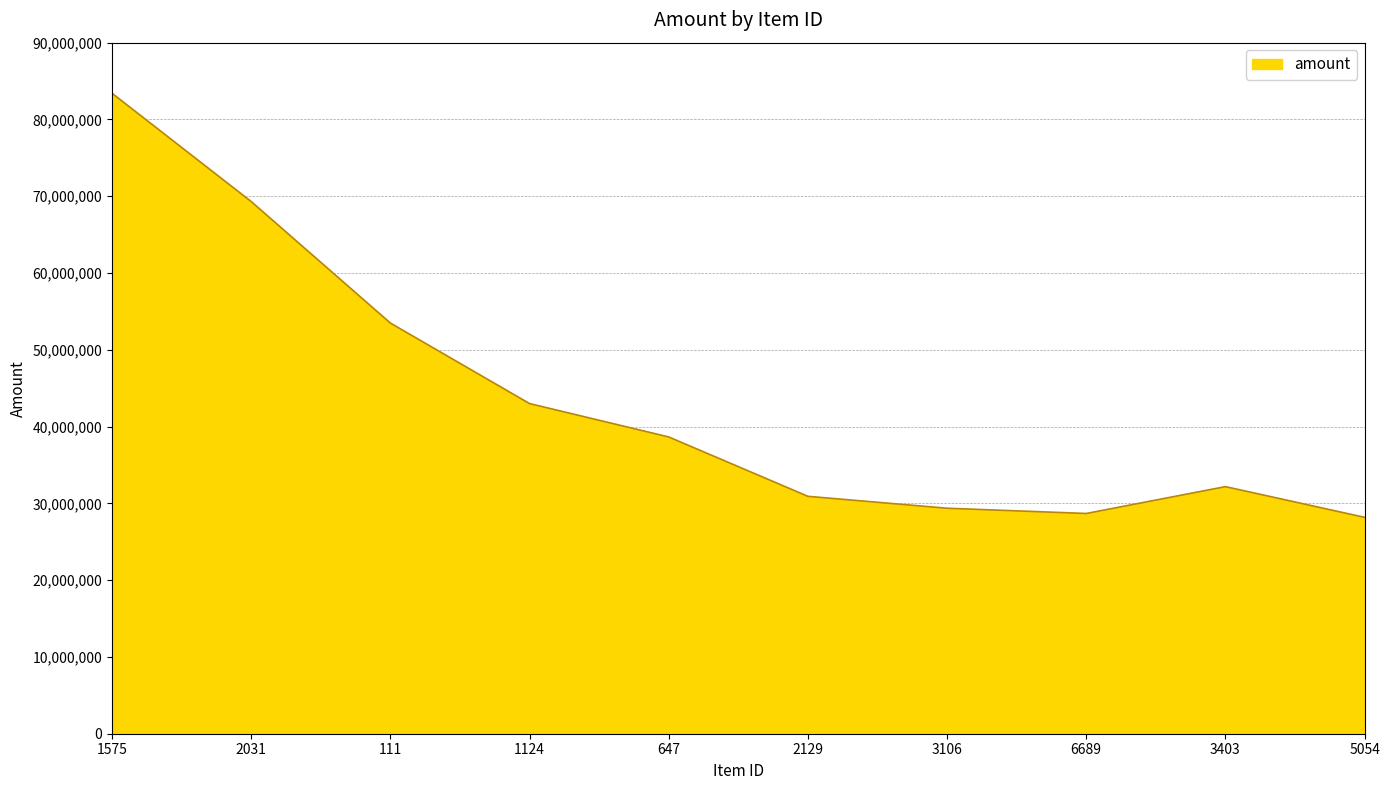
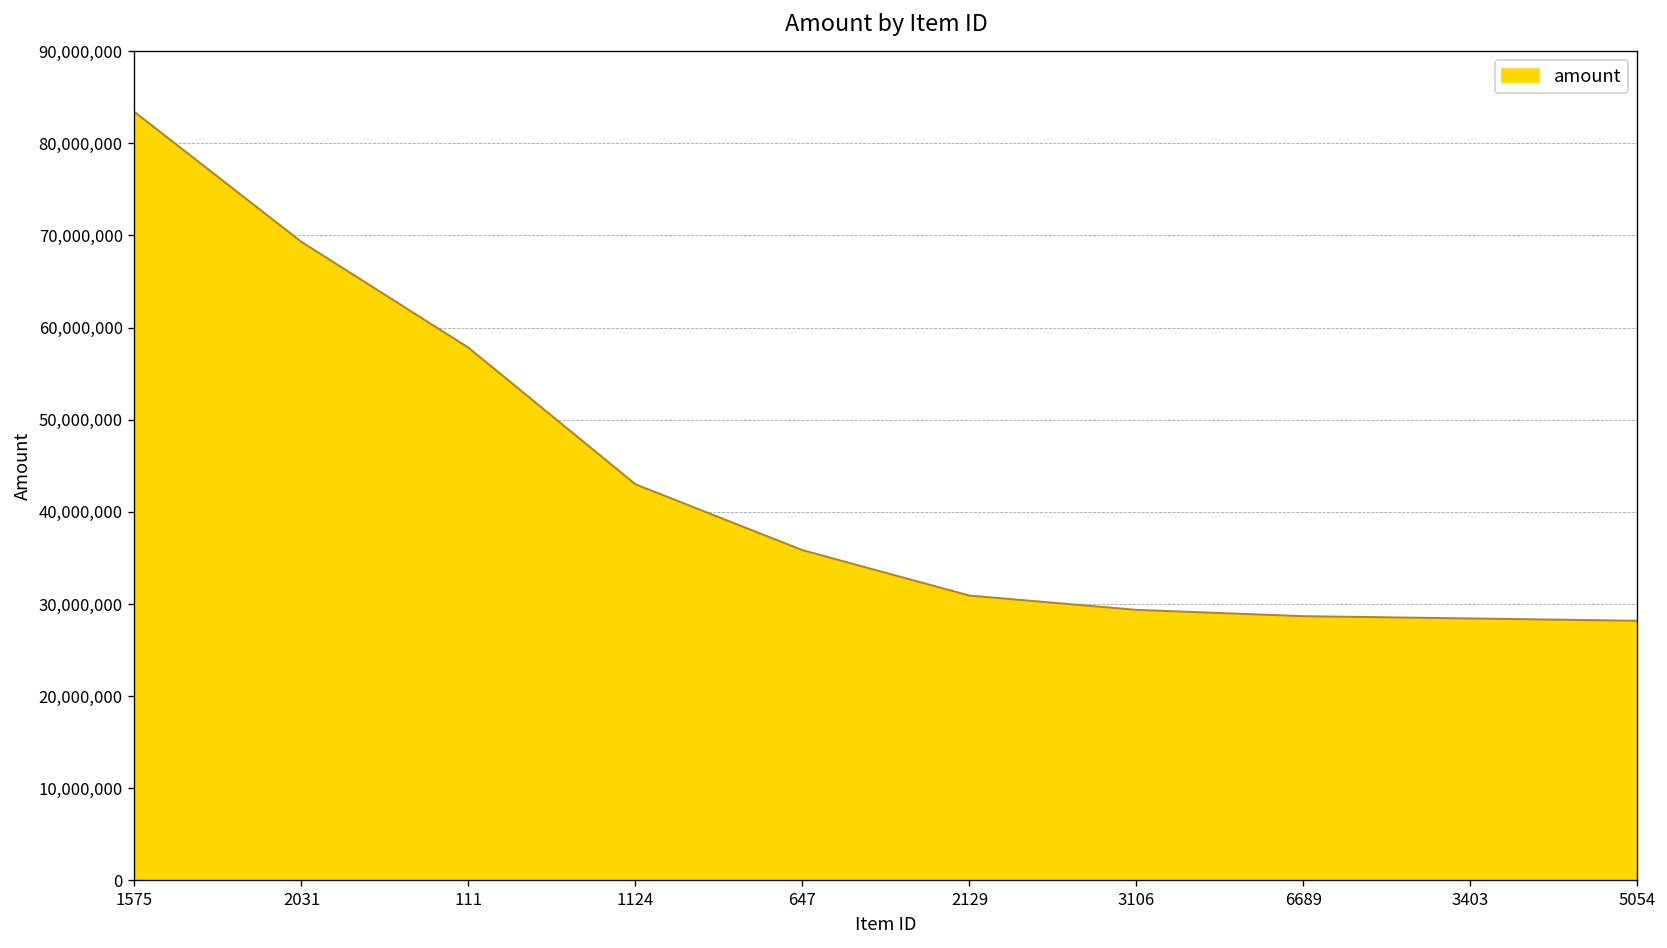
111: 53,000,000 -> 58,000,000
647: 39,000,000 -> 36,000,000
3403: 32,000,000 -> 28,000,000
